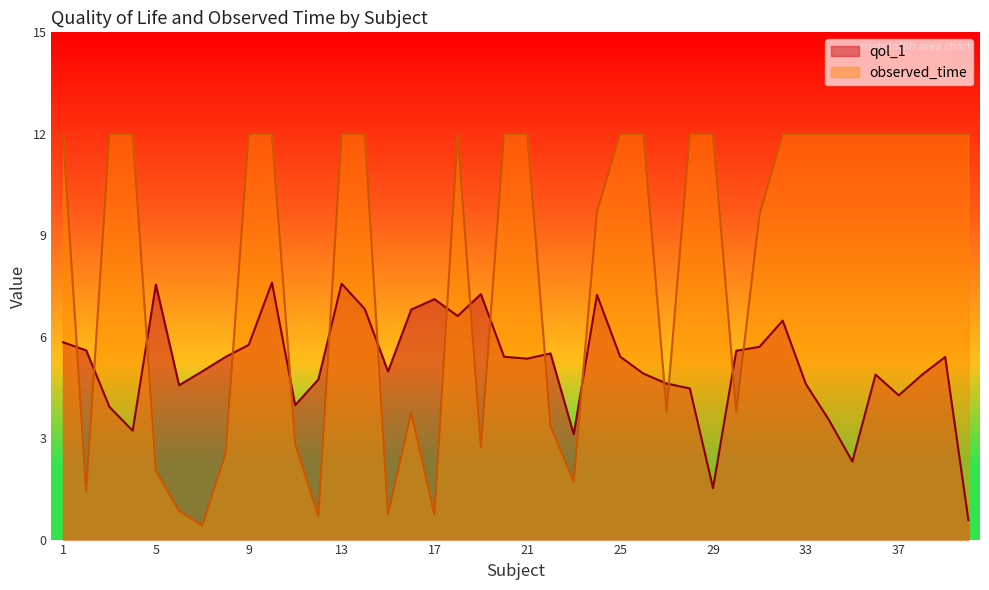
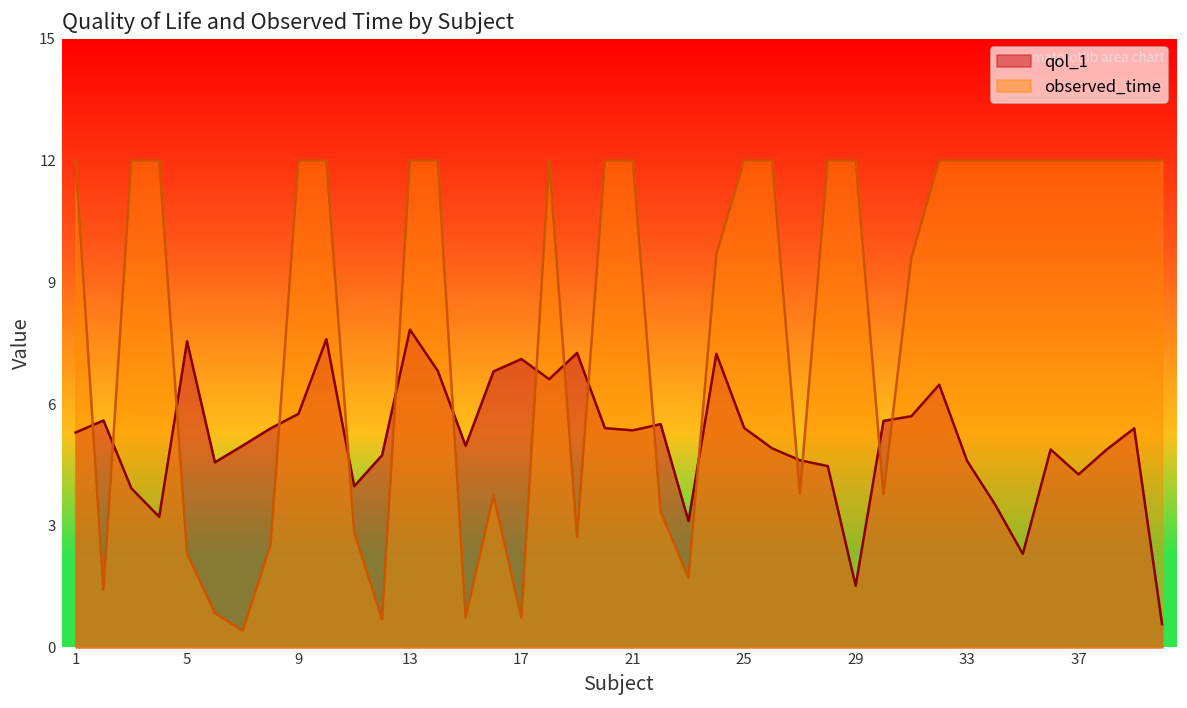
qol_1, 1: 5.8 -> 5.3
observed_time, 5: 2.0 -> 2.3
qol_1, 13: 7.6 -> 7.8
